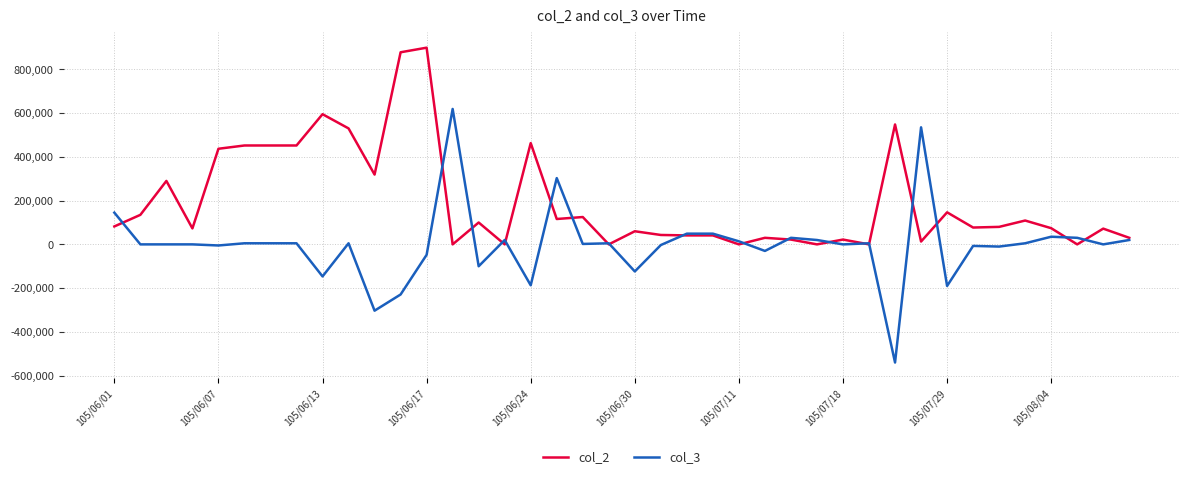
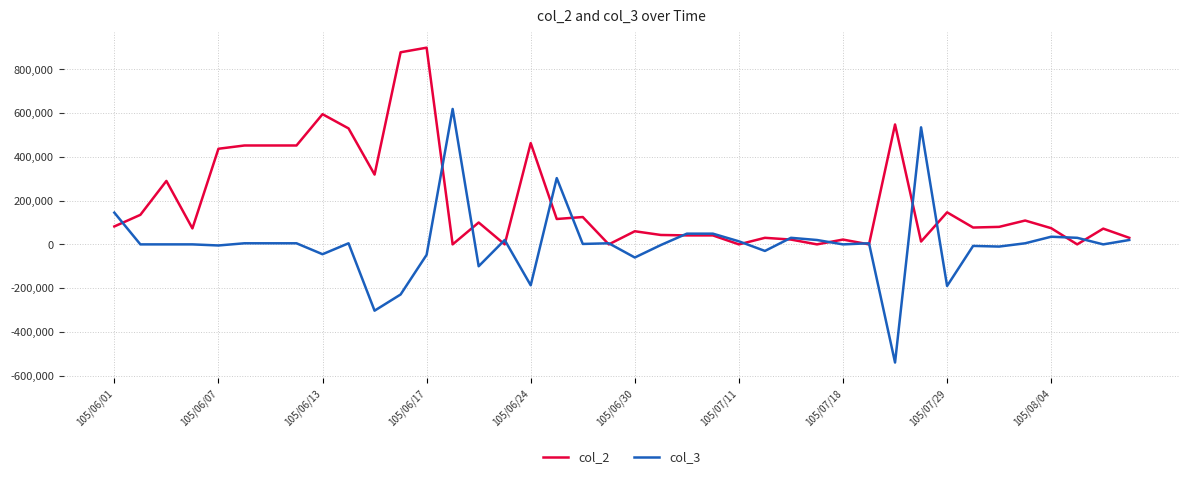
col_3, 105/06/13: -150,000 -> -50,000
col_3, 105/06/30: -120,000 -> -60,000
